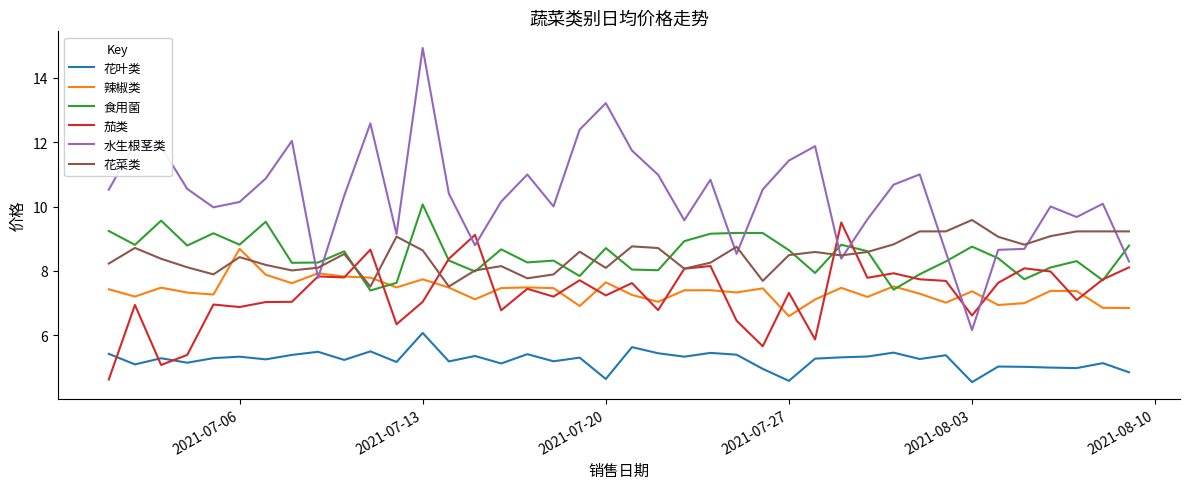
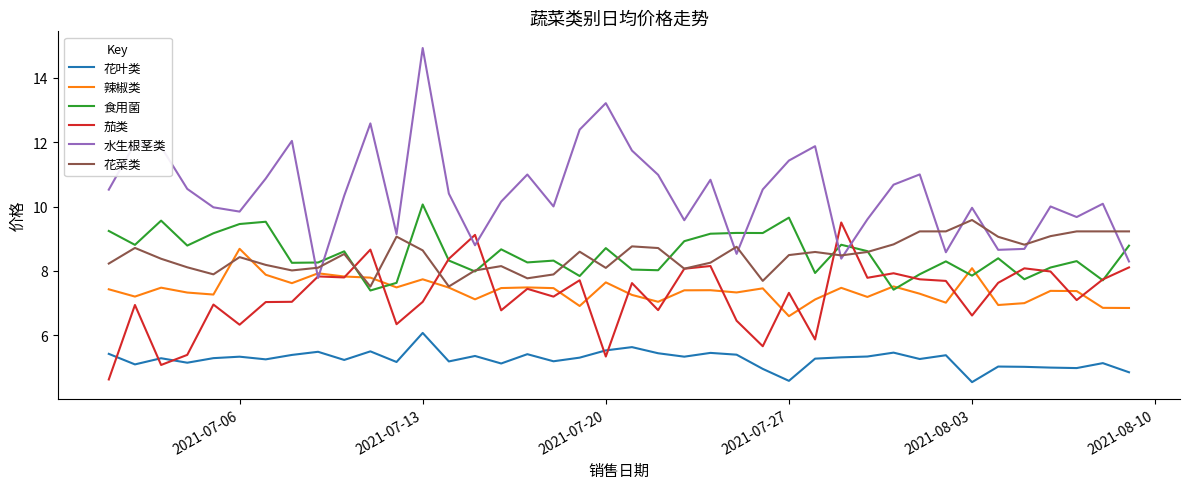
食用菌, 2021-07-06: 8.8 -> 9.5
茄类, 2021-07-06: 6.9 -> 6.3
水生根茎类, 2021-07-06: 10.1 -> 9.8
花叶类, 2021-07-20: 4.6 -> 5.5
茄类, 2021-07-20: 7.2 -> 5.3
食用菌, 2021-07-27: 8.6 -> 9.7
辣椒类, 2021-08-03: 7.4 -> 8.1
食用菌, 2021-08-03: 8.8 -> 7.9
水生根茎类, 2021-08-03: 6.2 -> 10.0
